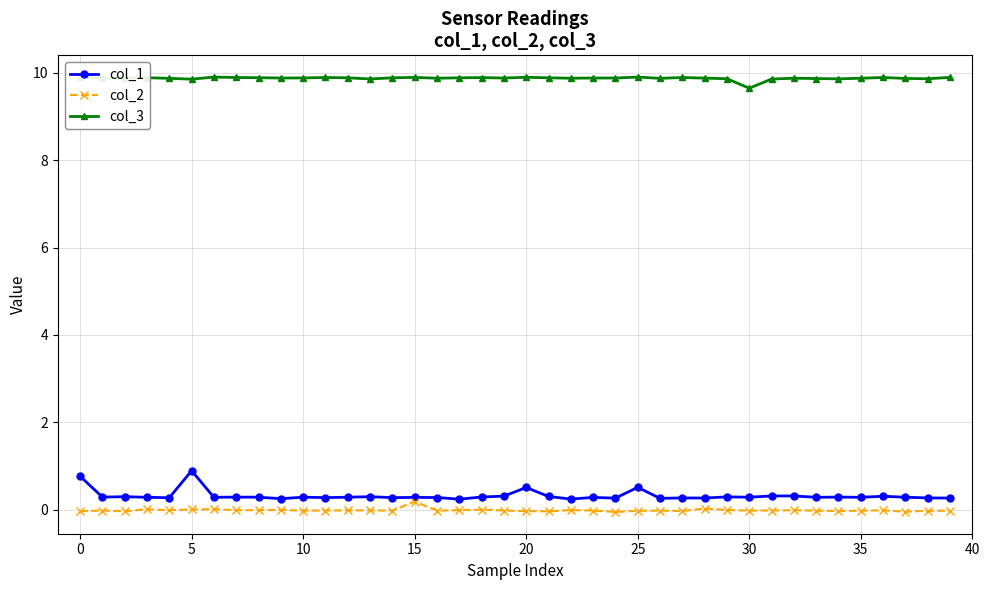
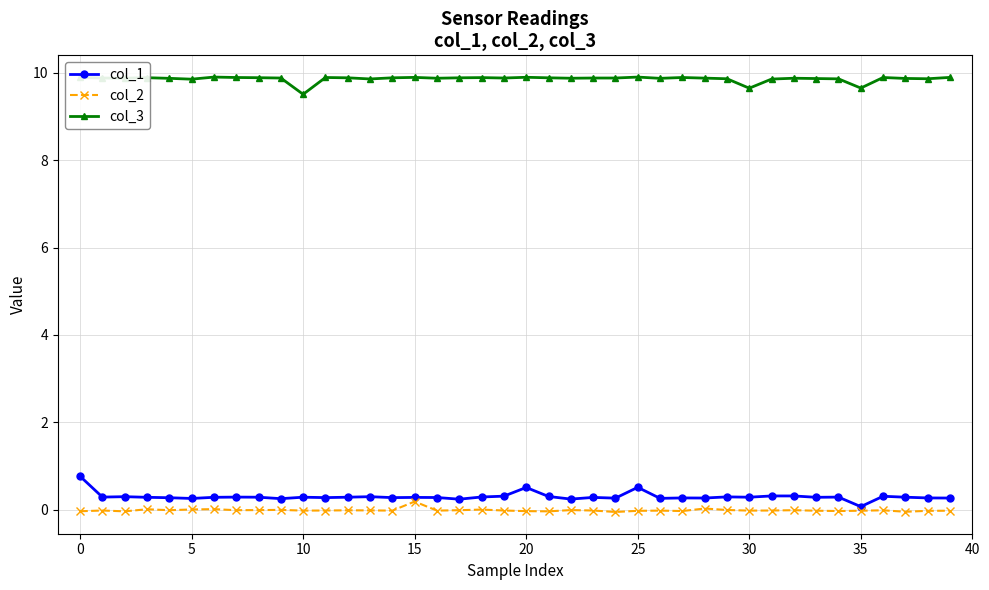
col_1, 5: 0.9 -> 0.3
col_3, 10: 9.9 -> 9.5
col_1, 35: 0.3 -> 0.1
col_3, 35: 9.9 -> 9.6
